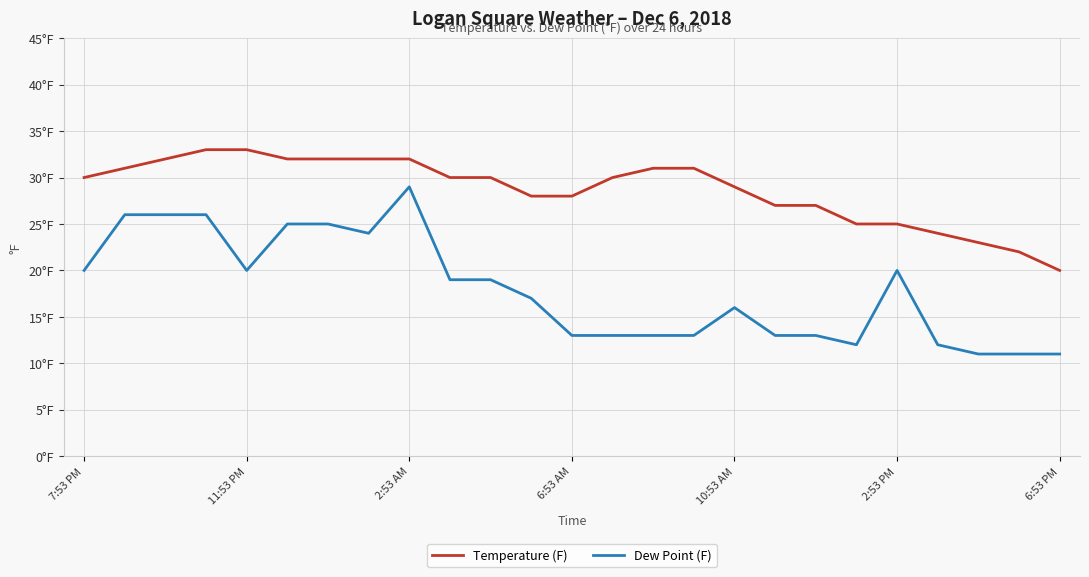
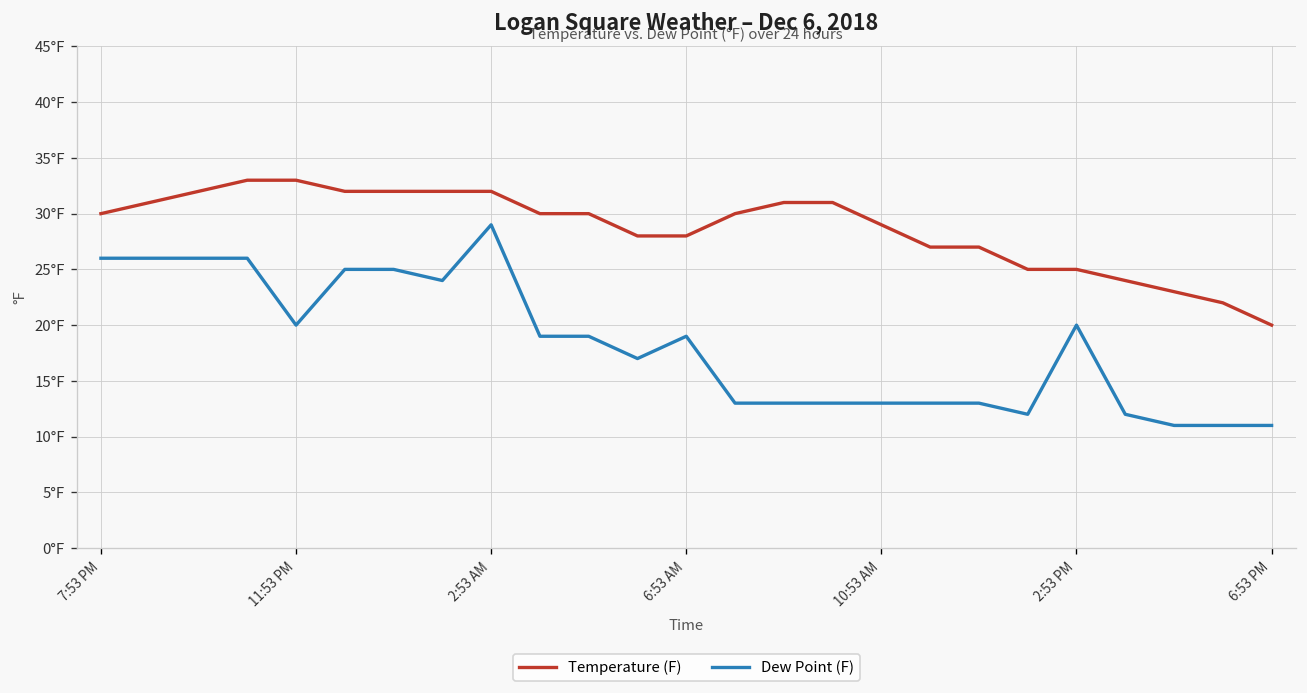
Dew Point (F), 7:53 PM: 20°F -> 26°F
Dew Point (F), 6:53 AM: 13°F -> 19°F
Dew Point (F), 10:53 AM: 16°F -> 13°F
